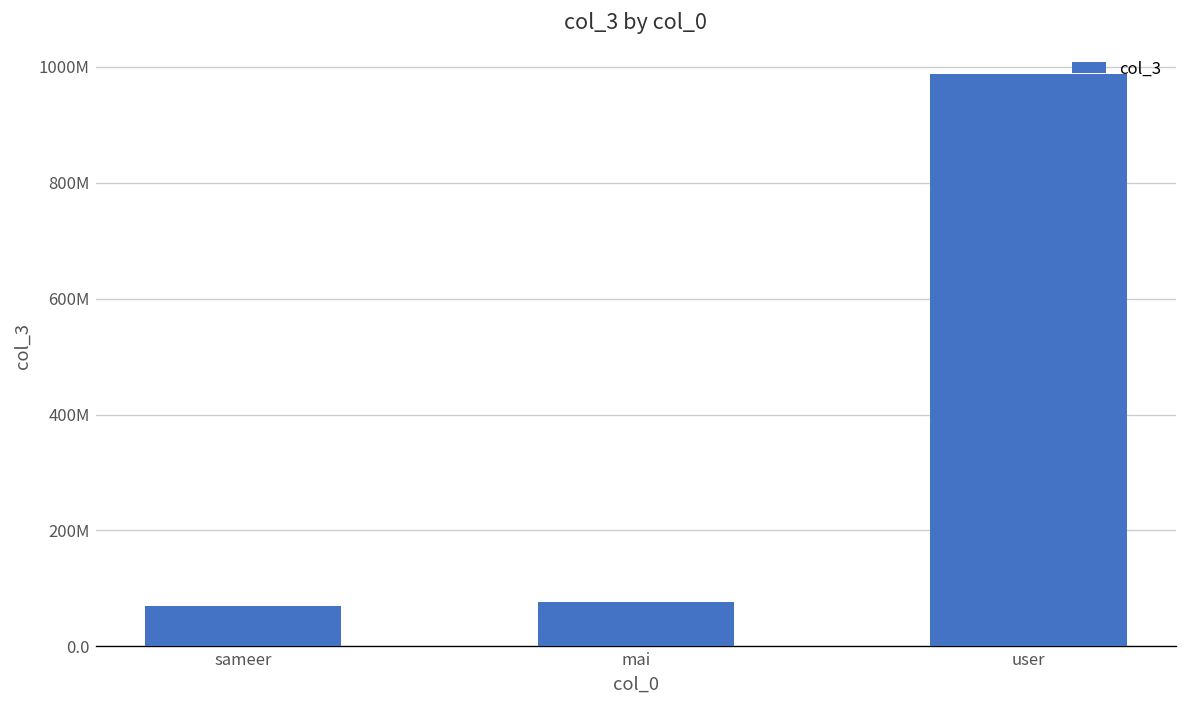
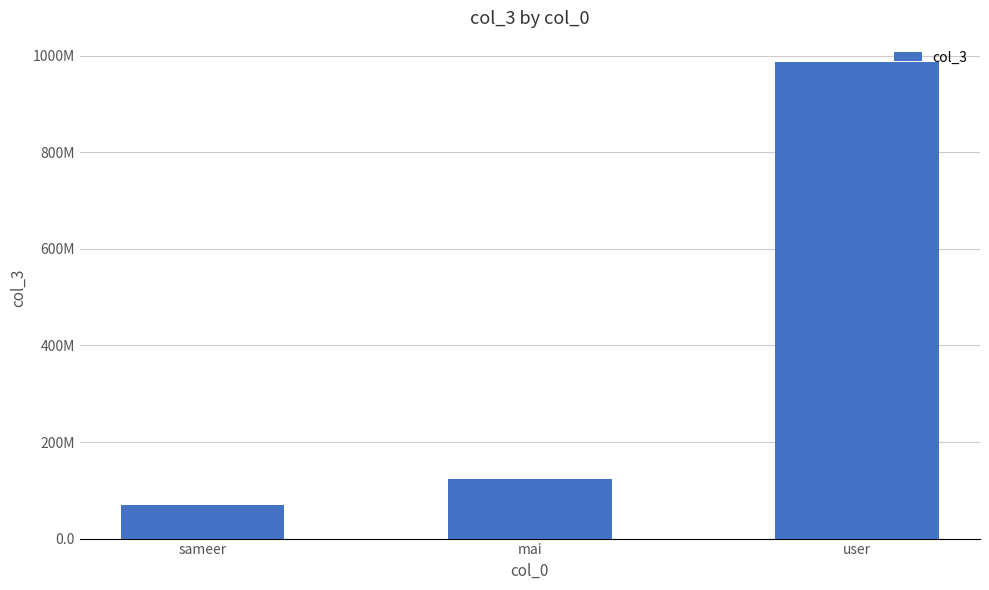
mai: 80000000 -> 120000000
